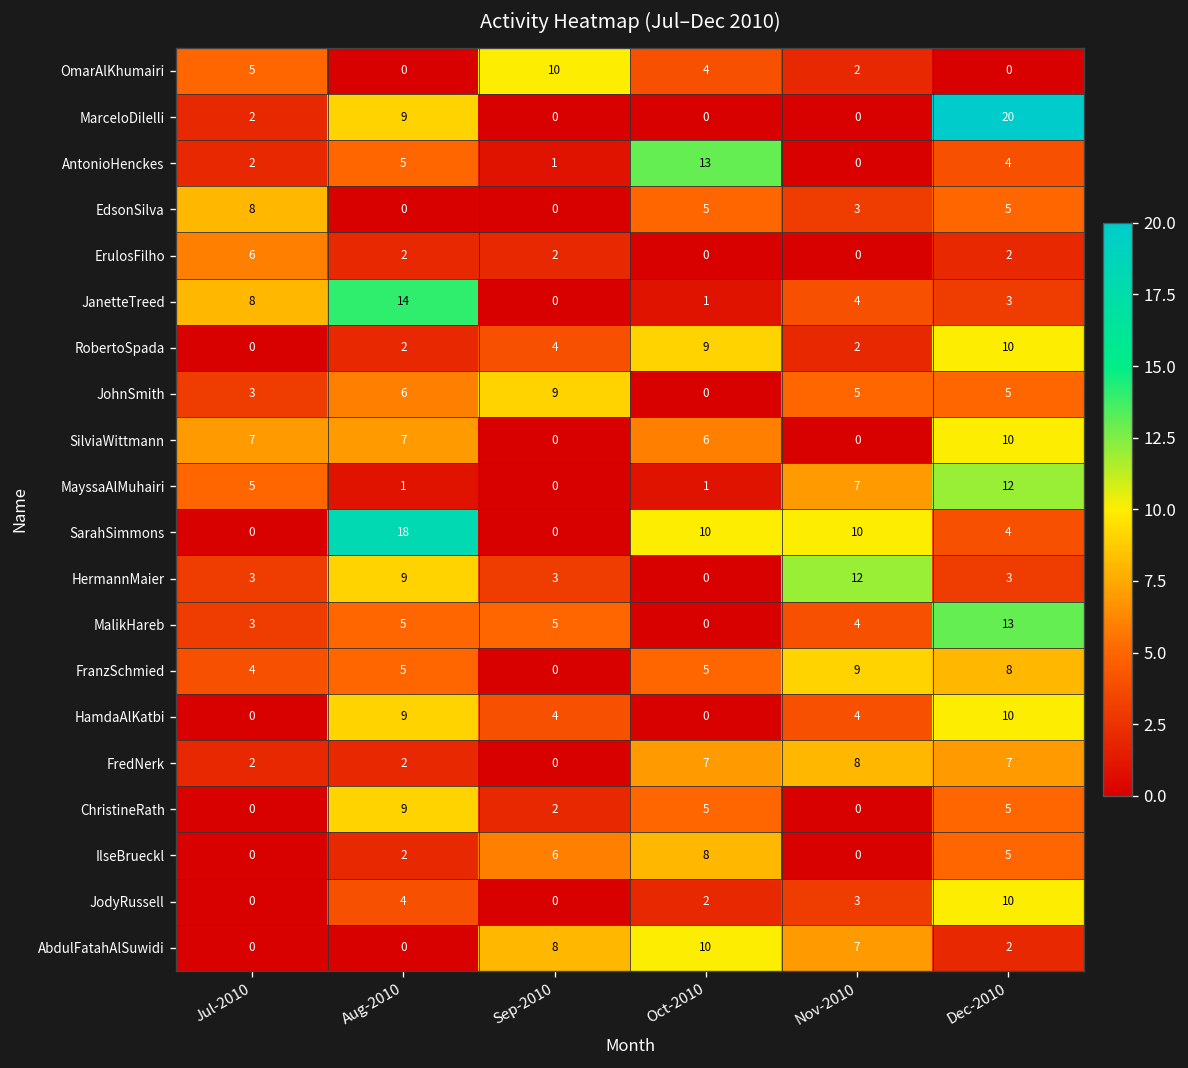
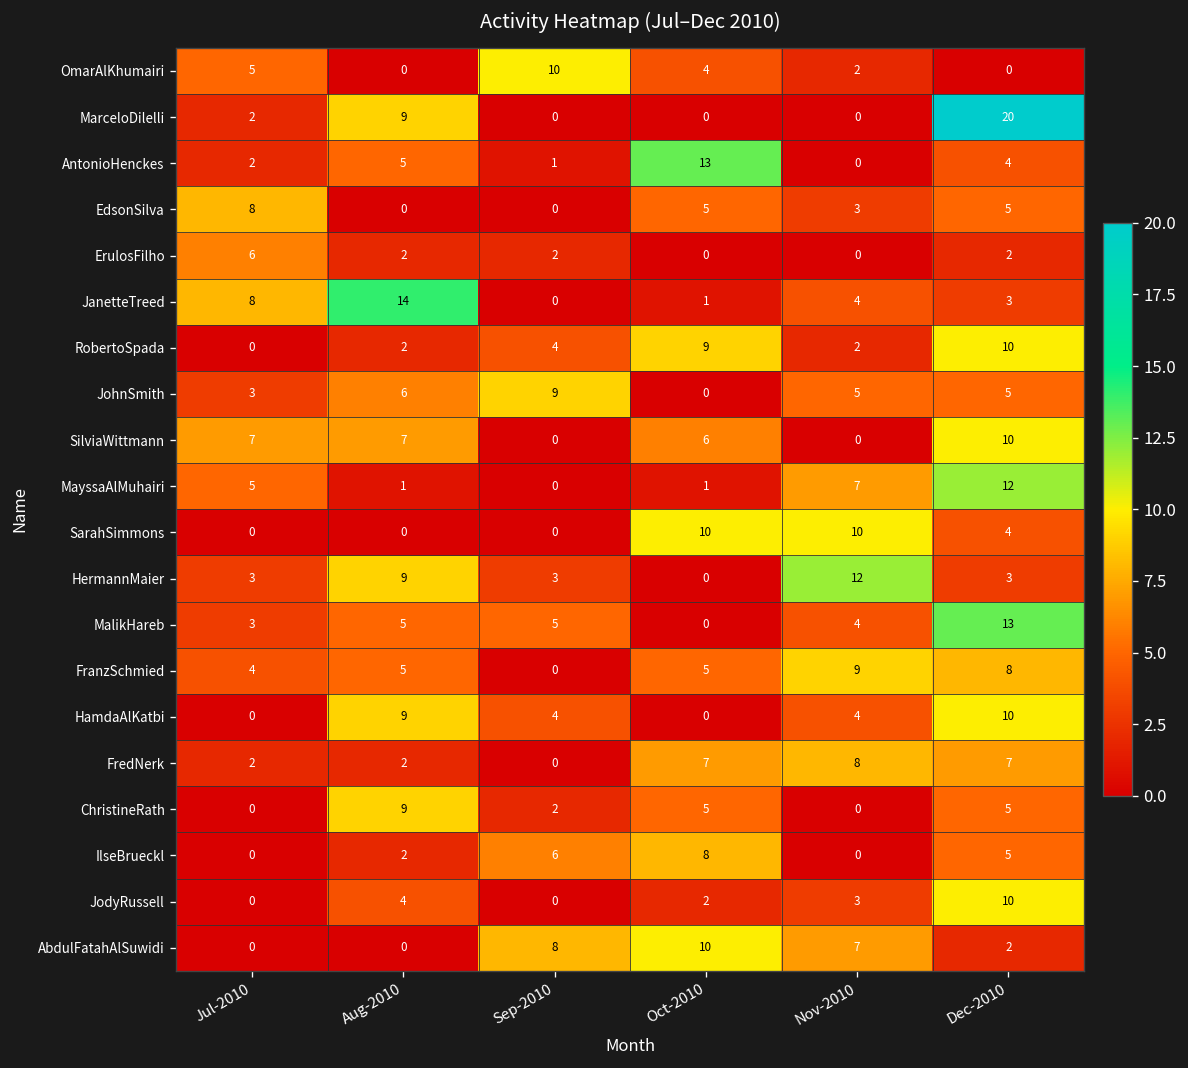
SarahSimmons, Aug-2010: 18 -> 0
